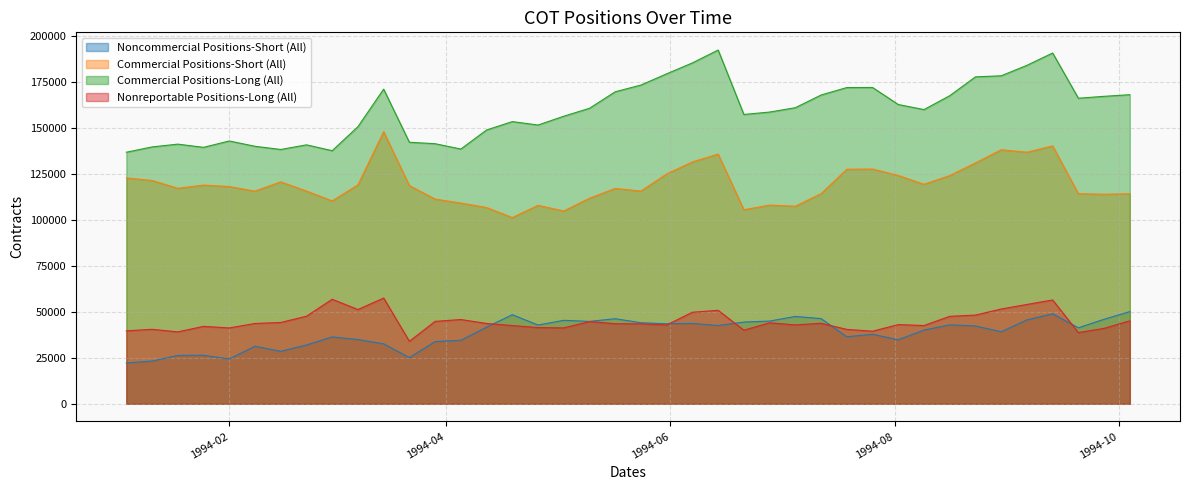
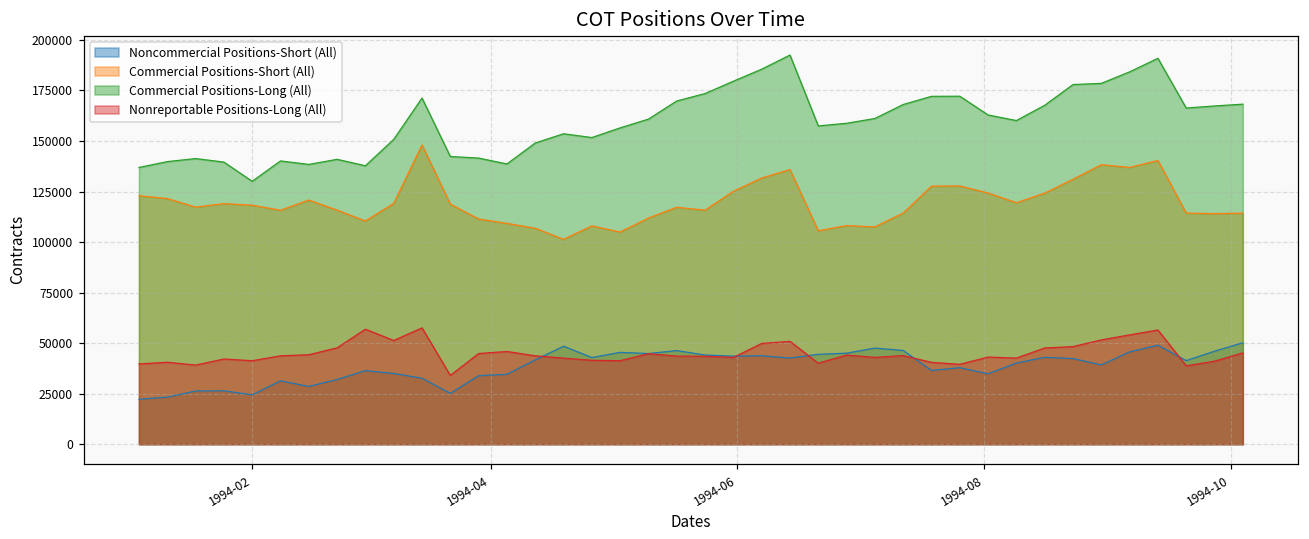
Commercial Positions-Long (All), 1994-02: 143000 -> 130000
